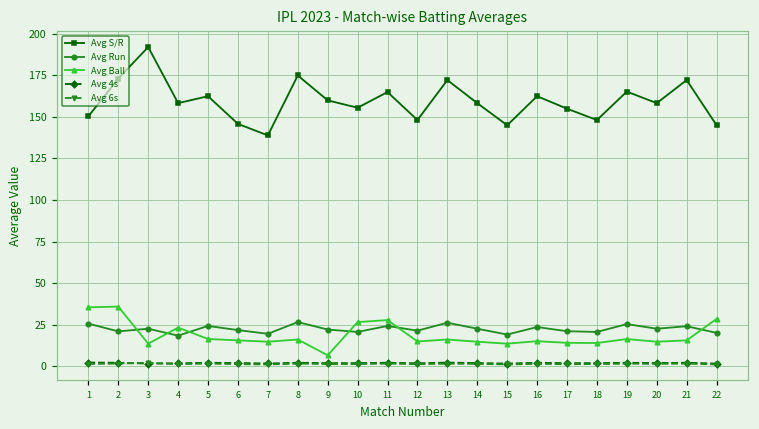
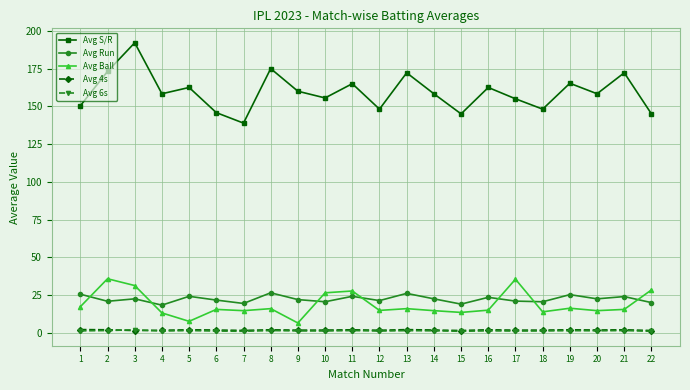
Avg Ball, 1: 35 -> 17
Avg Ball, 3: 14 -> 31
Avg Ball, 4: 23 -> 13
Avg Ball, 5: 16 -> 8
Avg Ball, 17: 14 -> 36
